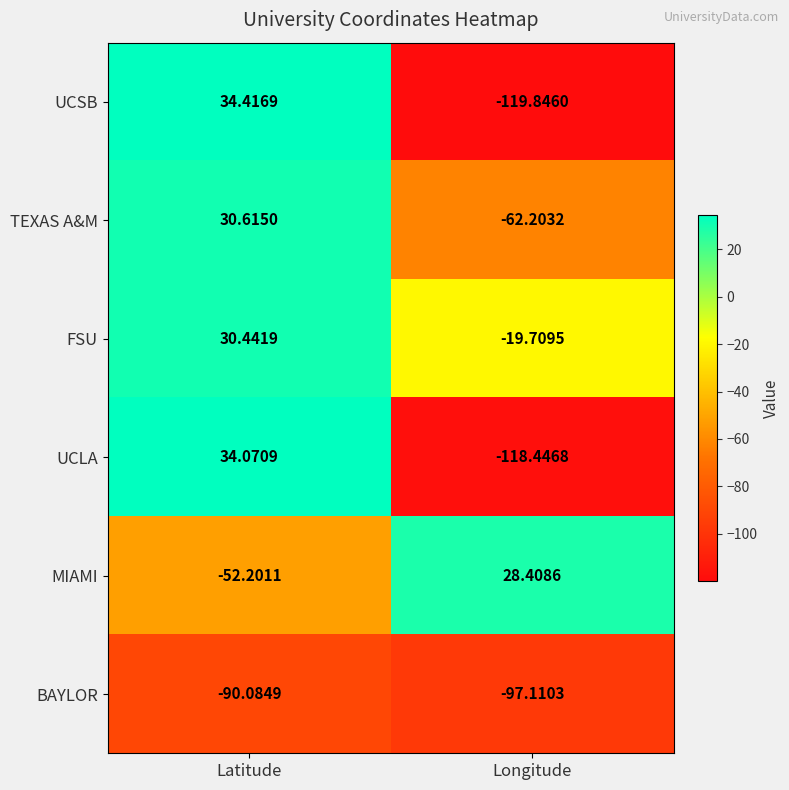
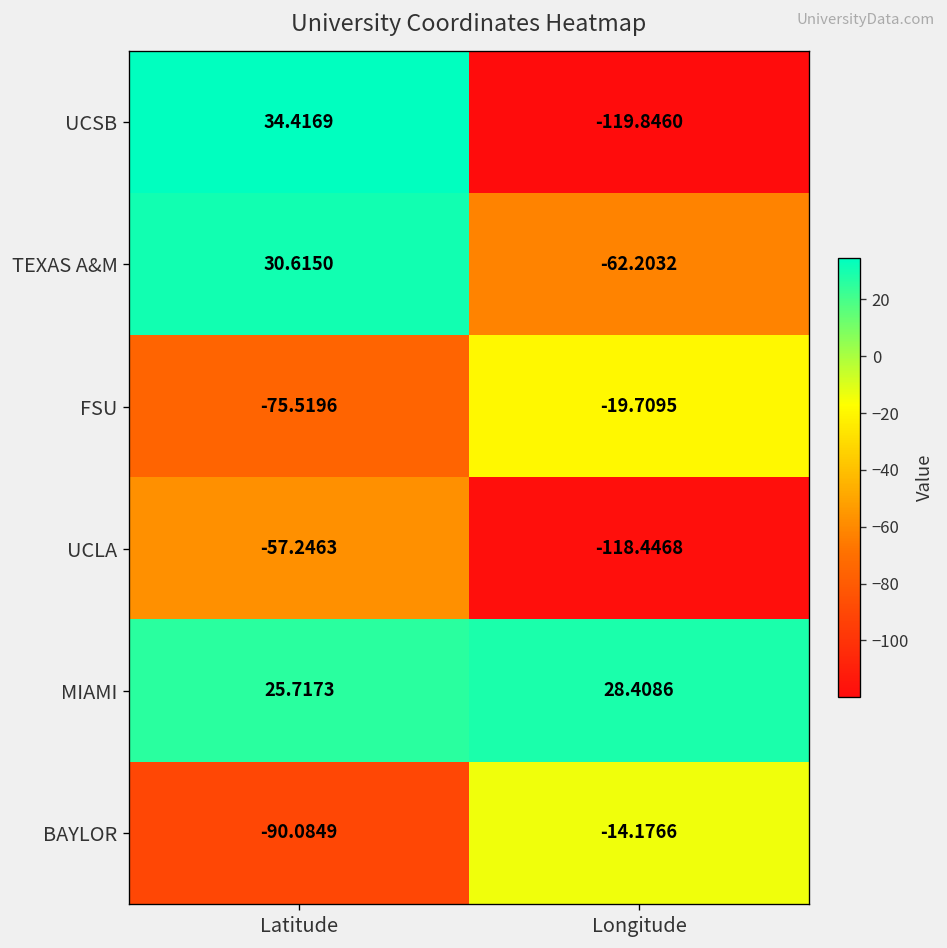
FSU, Latitude: 30.4419 -> -75.5196
UCLA, Latitude: 34.0709 -> -57.2463
MIAMI, Latitude: -52.2011 -> 25.7173
BAYLOR, Longitude: -97.1103 -> -14.1766
